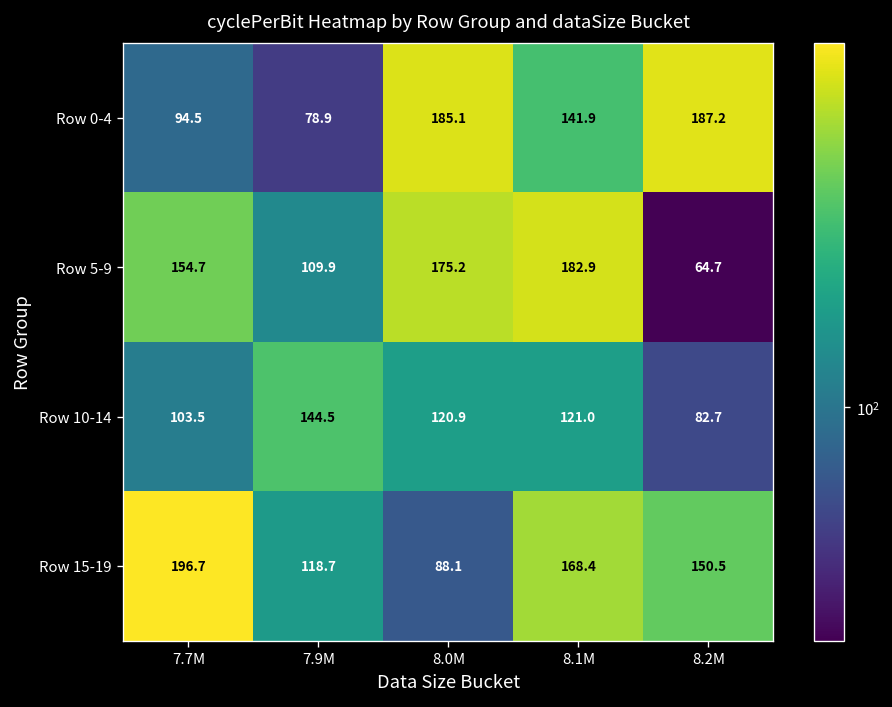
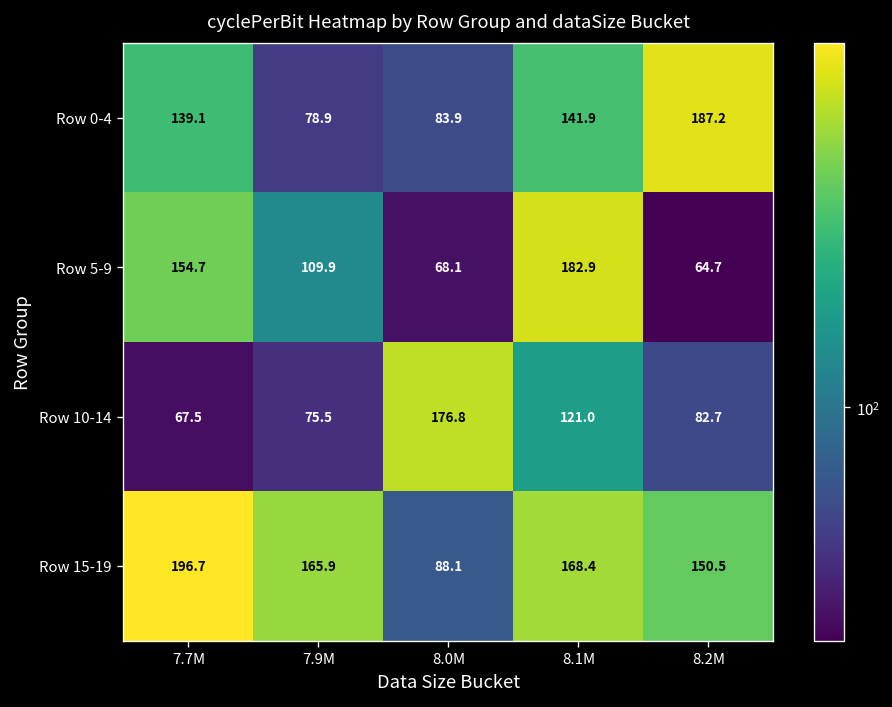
Row 0-4, 7.7M: 94.5 -> 139.1
Row 0-4, 8.0M: 185.1 -> 83.9
Row 5-9, 8.0M: 175.2 -> 68.1
Row 10-14, 7.7M: 103.5 -> 67.5
Row 10-14, 7.9M: 144.5 -> 75.5
Row 10-14, 8.0M: 120.9 -> 176.8
Row 15-19, 7.9M: 118.7 -> 165.9
